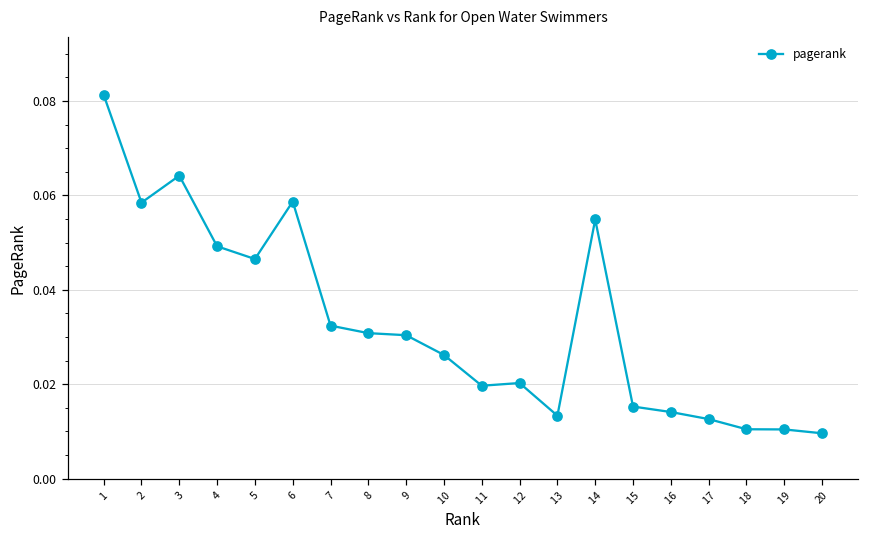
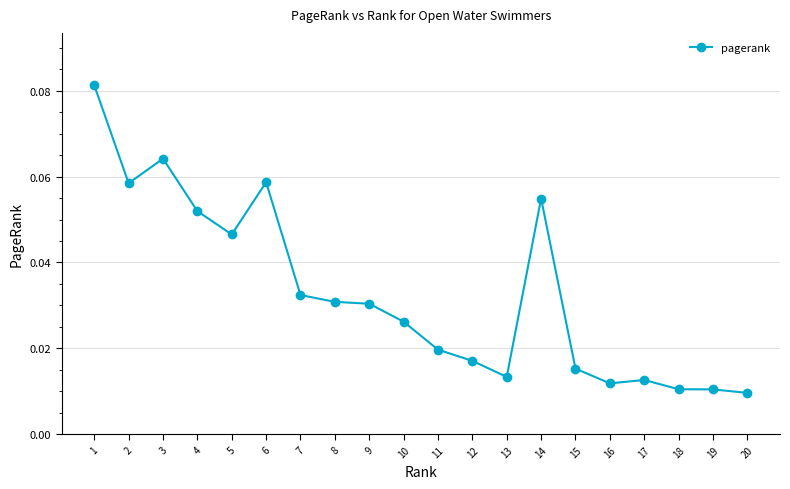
4: 0.049 -> 0.052
12: 0.020 -> 0.017
16: 0.014 -> 0.012
